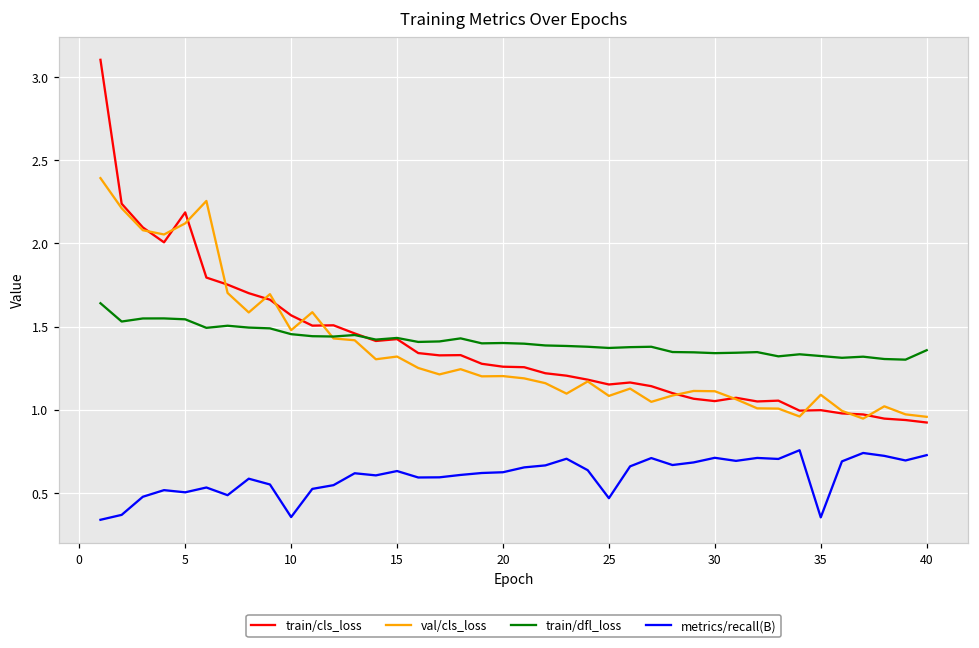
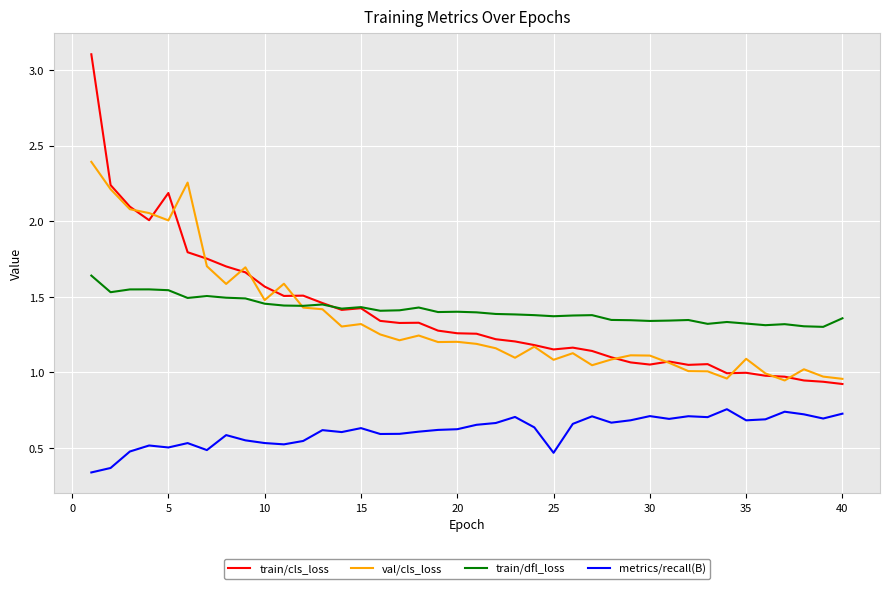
val/cls_loss, 5: 2.12 -> 2.01
metrics/recall(B), 10: 0.35 -> 0.53
metrics/recall(B), 35: 0.35 -> 0.68
